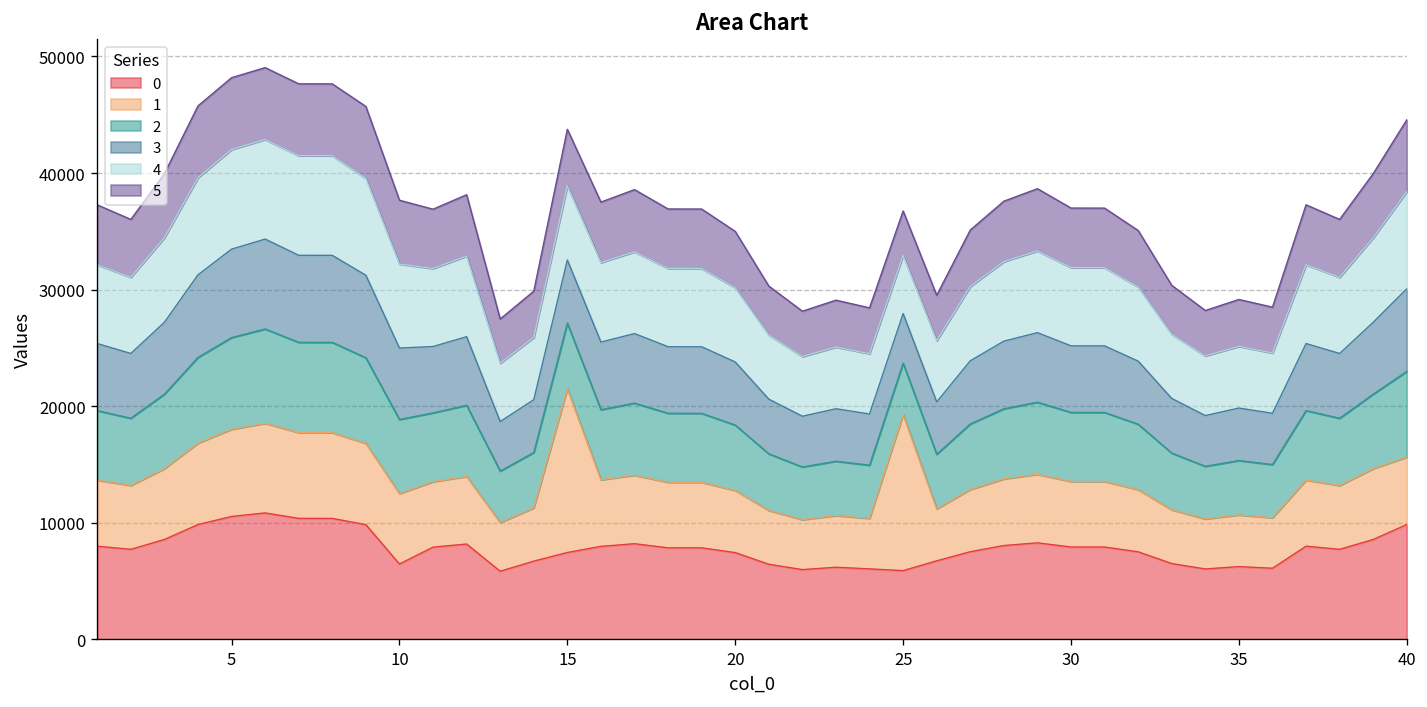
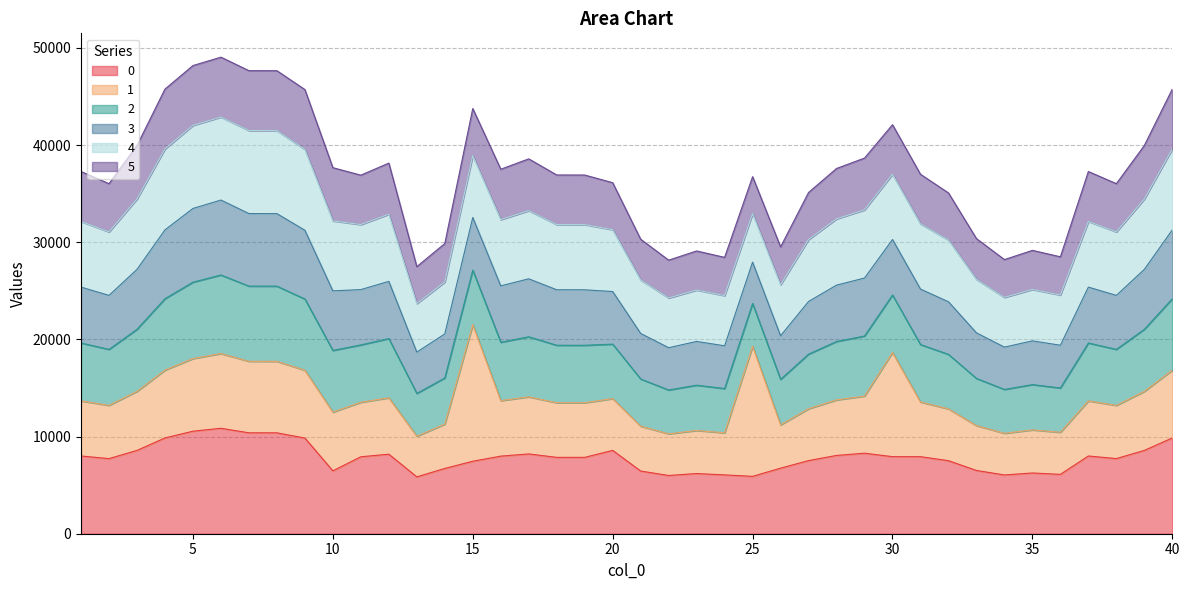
0, 20: 7000 -> 9000
1, 30: 6000 -> 11000
1, 40: 6000 -> 7000
